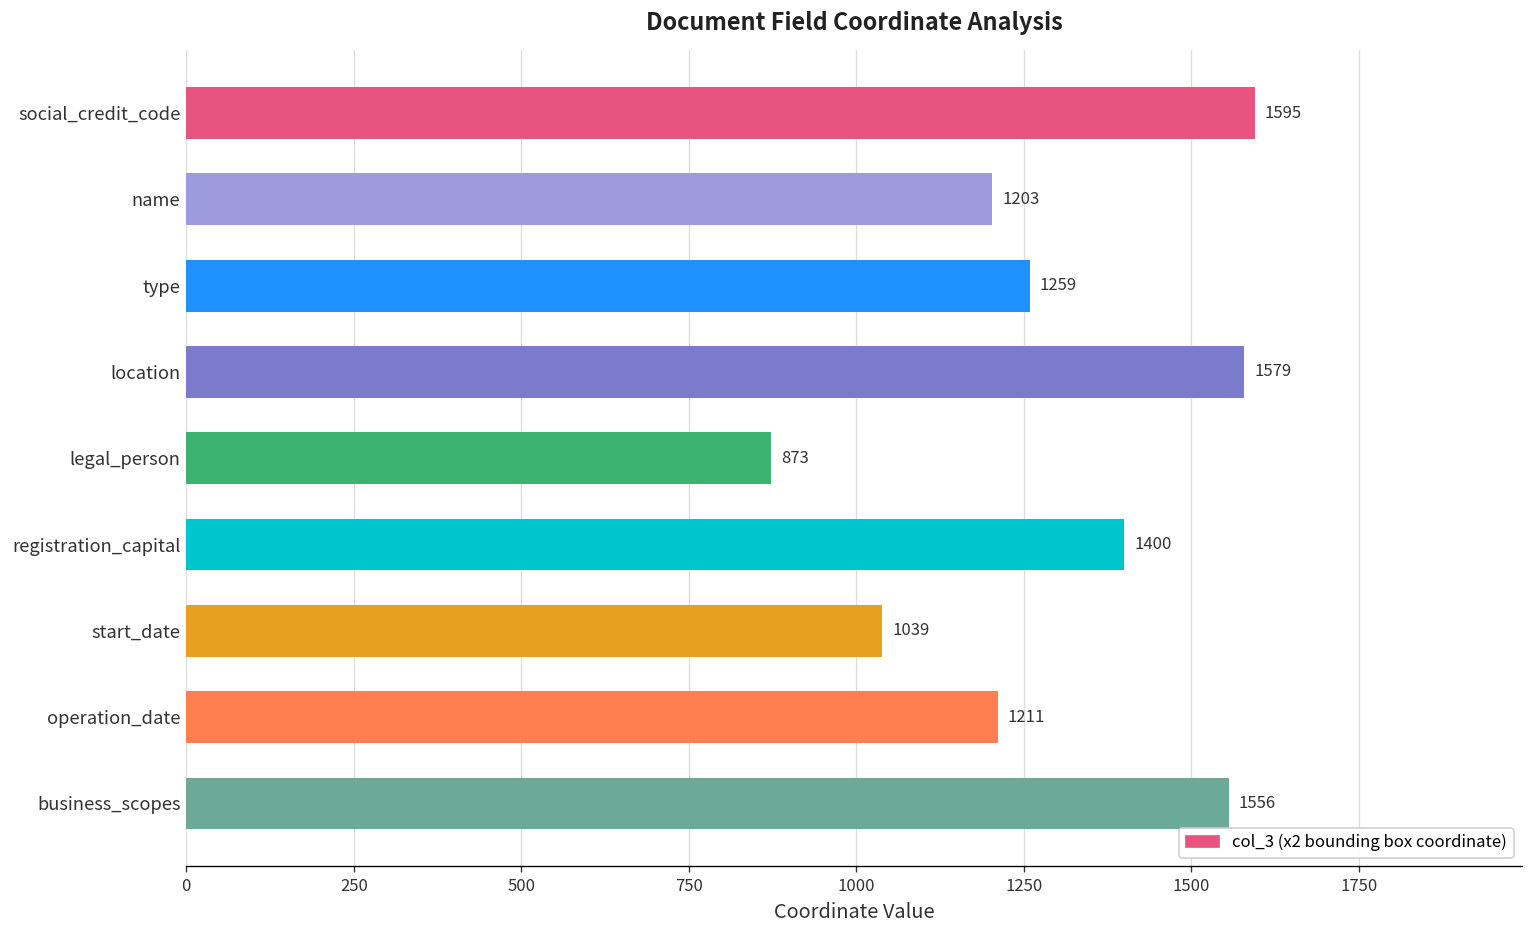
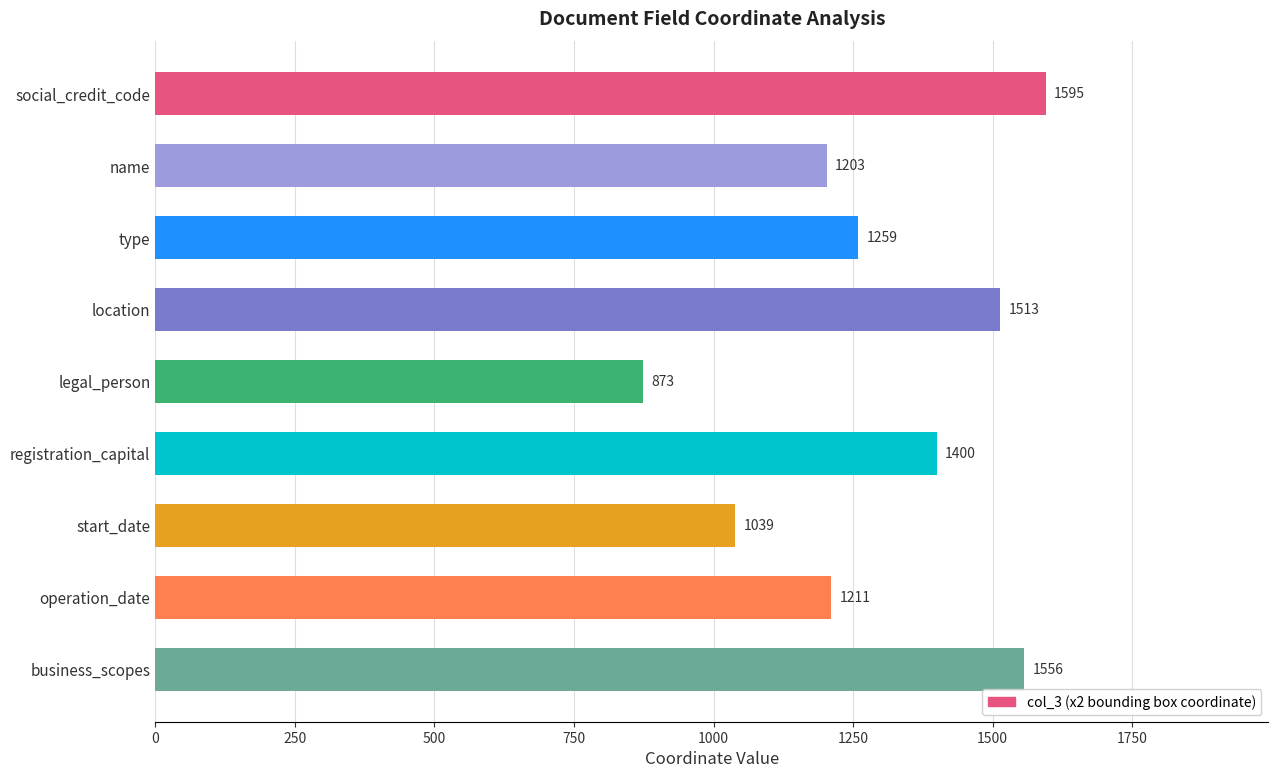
location: 1579 -> 1513
